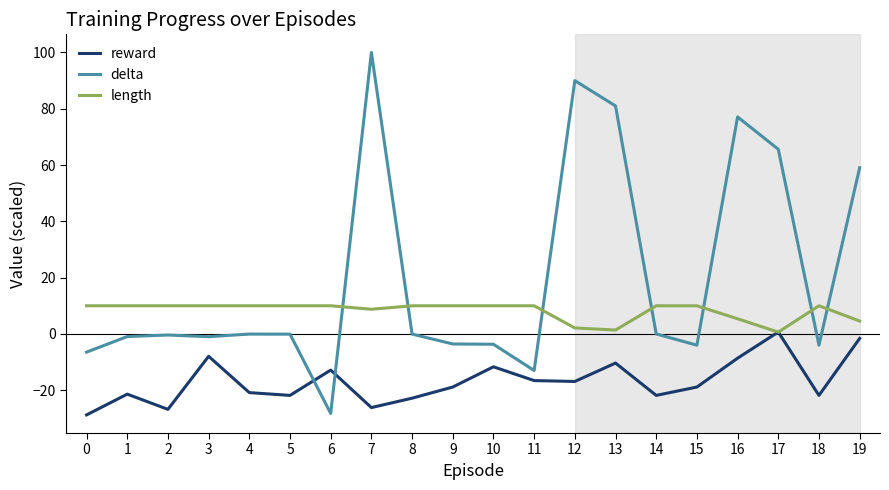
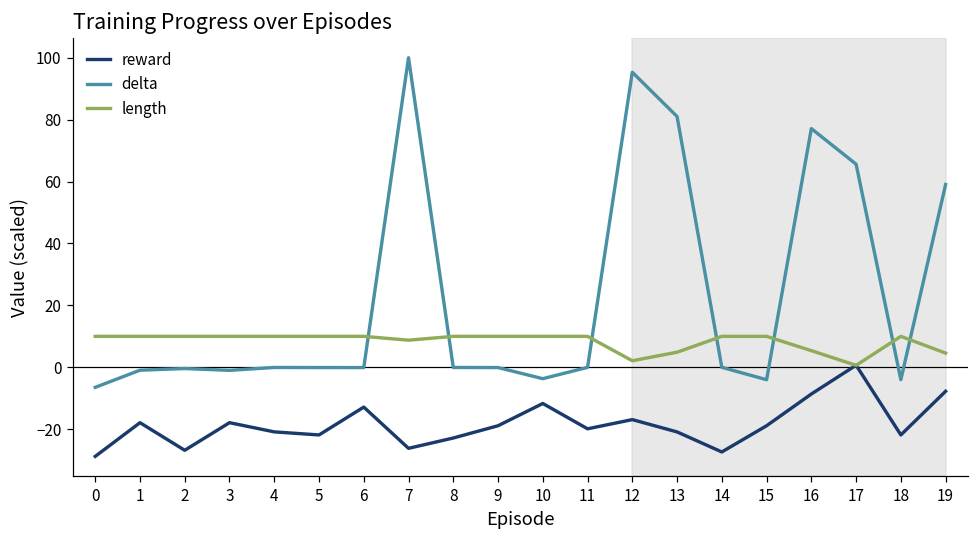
reward, 1: -21 -> -18
reward, 3: -8 -> -18
delta, 6: -28 -> 0
delta, 9: -4 -> 0
reward, 11: -17 -> -20
delta, 11: -13 -> 0
delta, 12: 90 -> 95
reward, 13: -10 -> -21
length, 13: 1 -> 5
reward, 14: -22 -> -27
reward, 19: -2 -> -8
